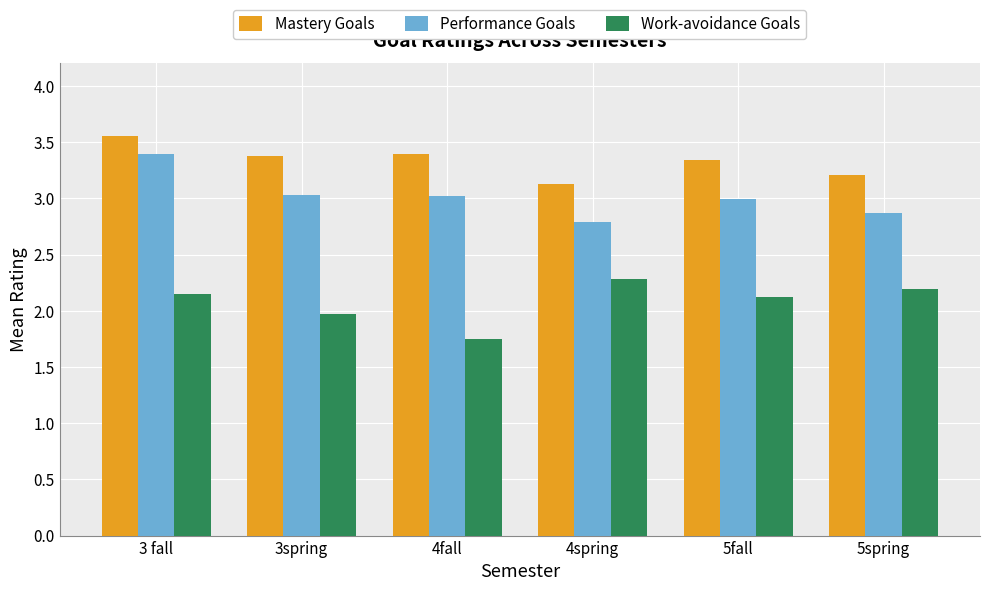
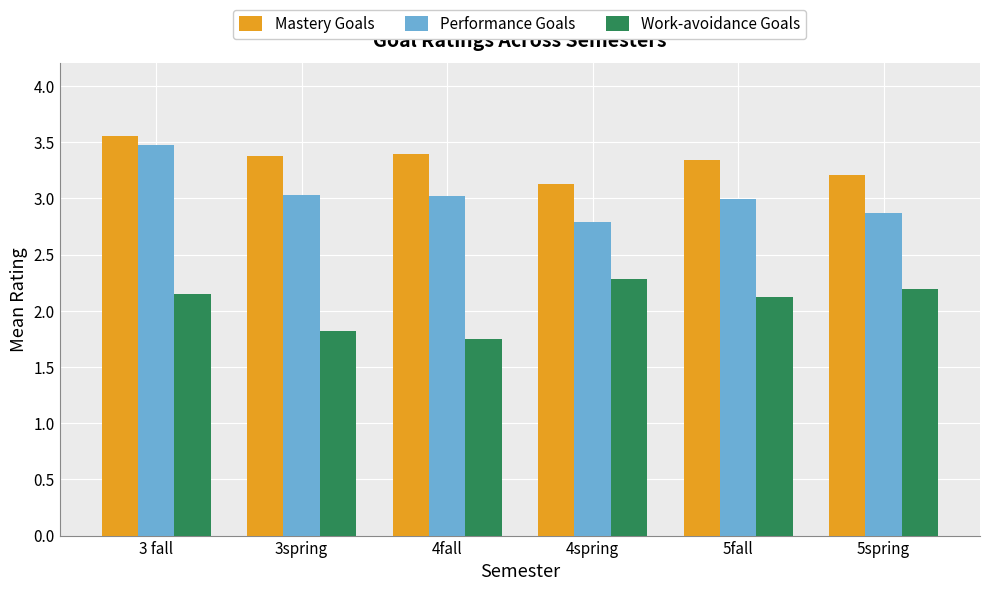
Performance Goals, 3 fall: 3.39 -> 3.47
Work-avoidance Goals, 3spring: 1.97 -> 1.82
